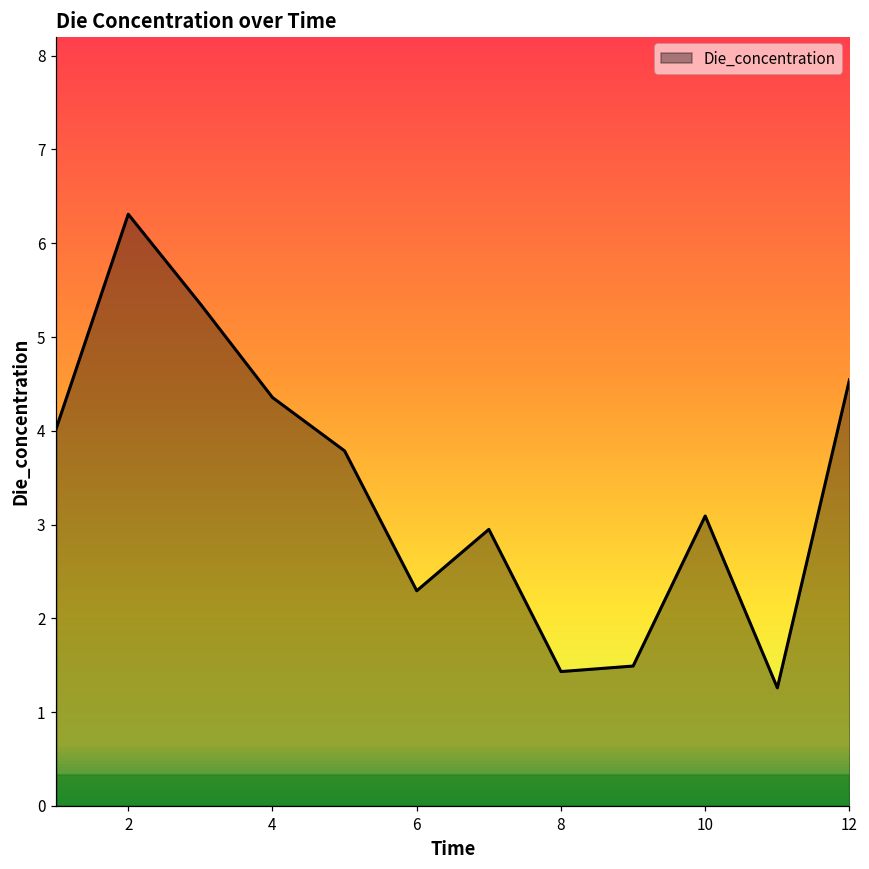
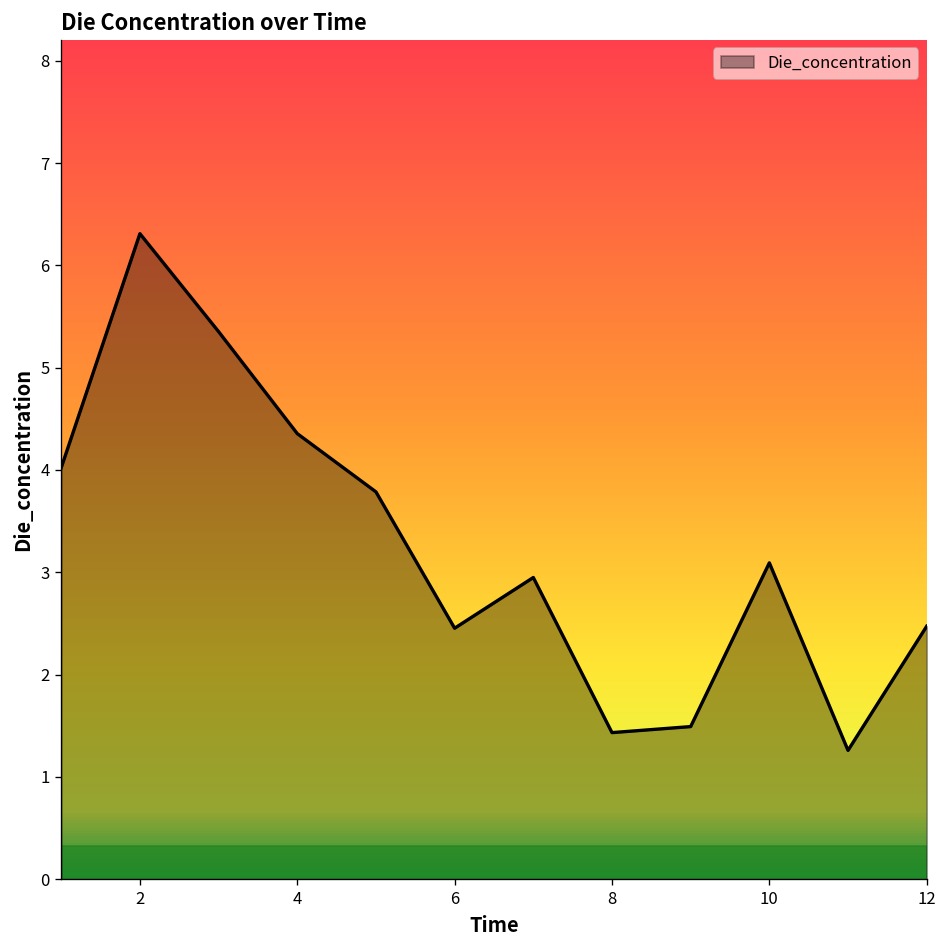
6: 2.3 -> 2.5
12: 4.5 -> 2.5
